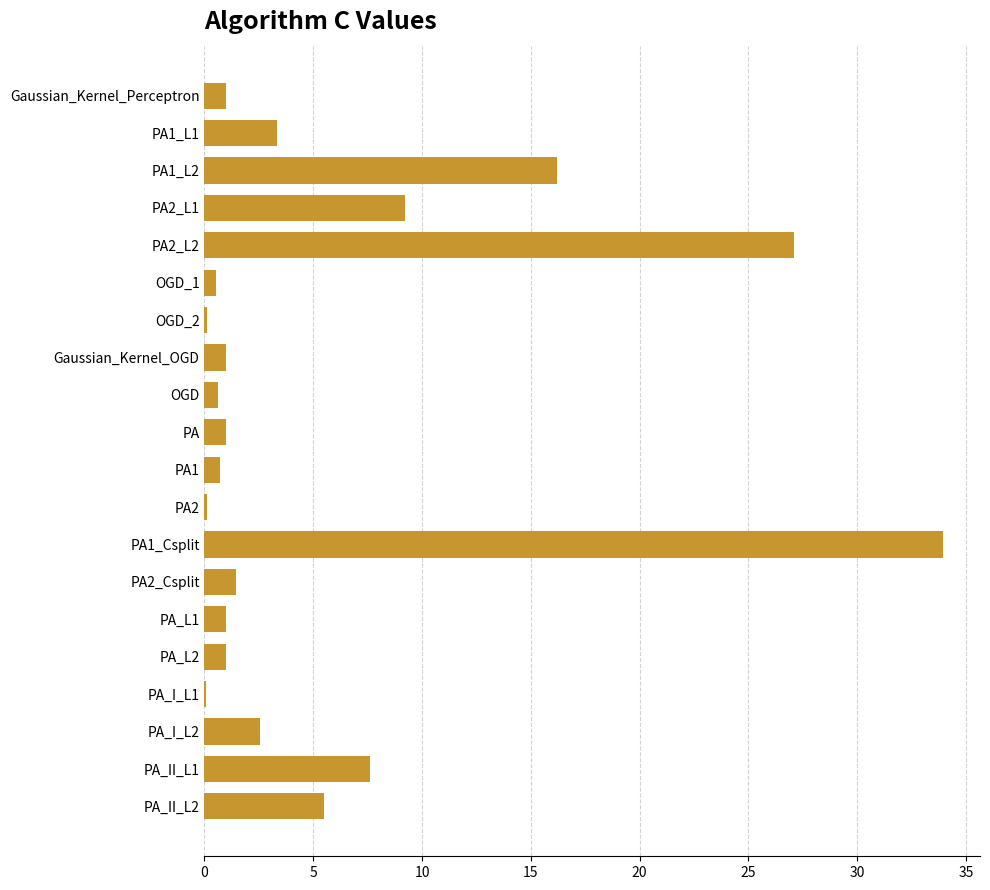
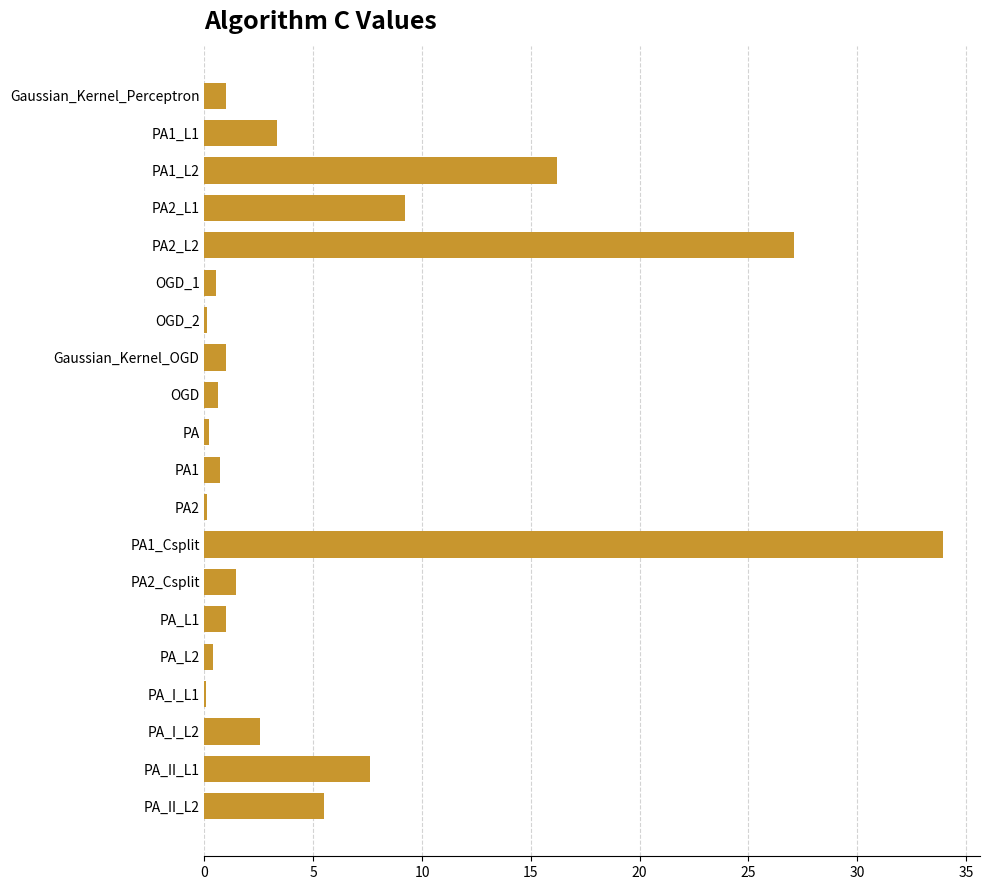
PA: 1.0 -> 0.2
PA_L2: 1.0 -> 0.4
